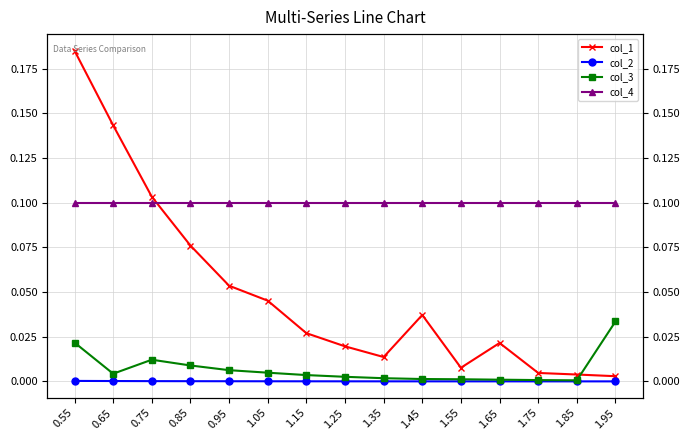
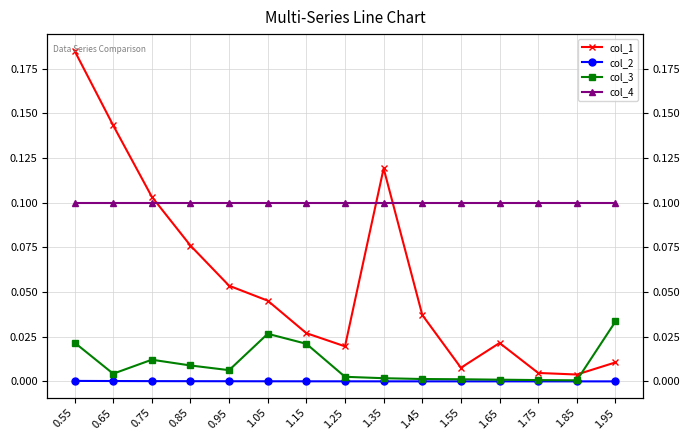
col_3, 1.05: 0.005 -> 0.027
col_3, 1.15: 0.004 -> 0.021
col_1, 1.35: 0.014 -> 0.119
col_1, 1.95: 0.003 -> 0.011
